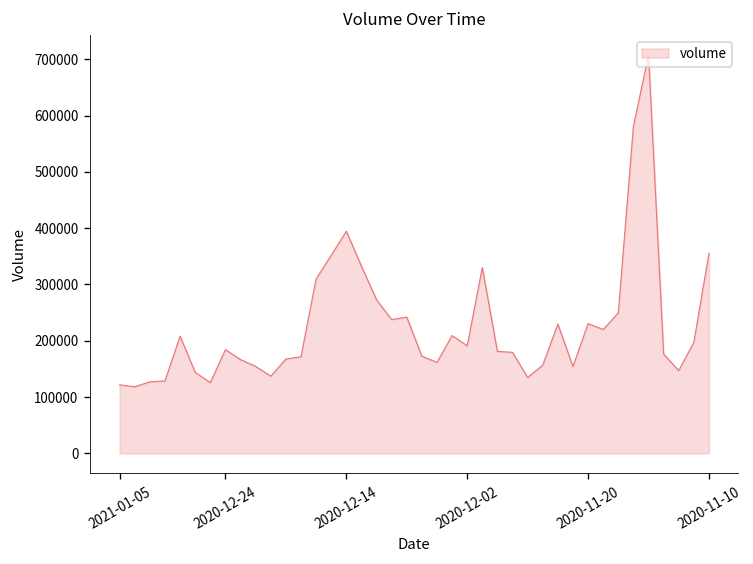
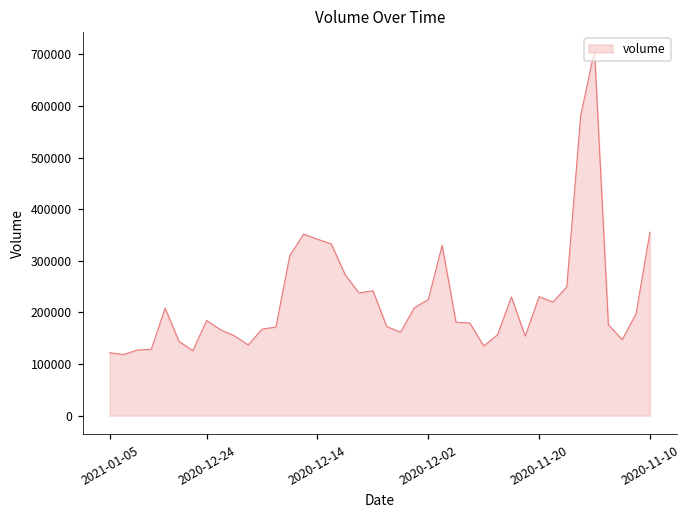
2020-12-14: 390000 -> 340000
2020-12-02: 190000 -> 220000
